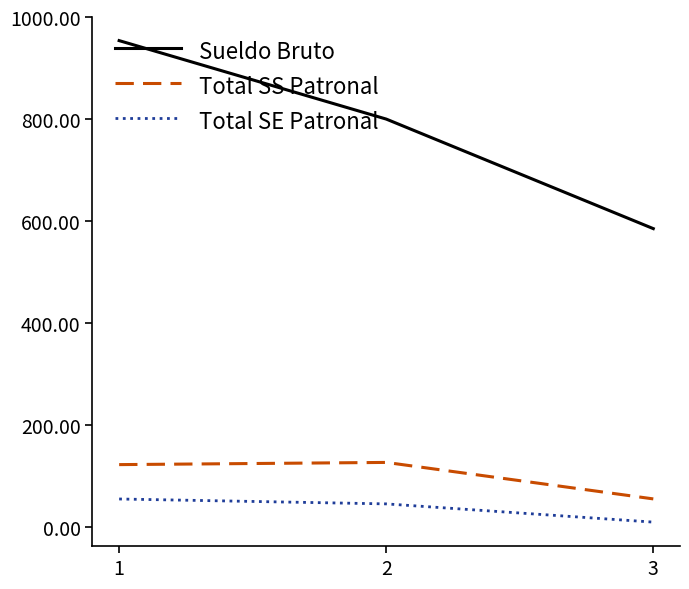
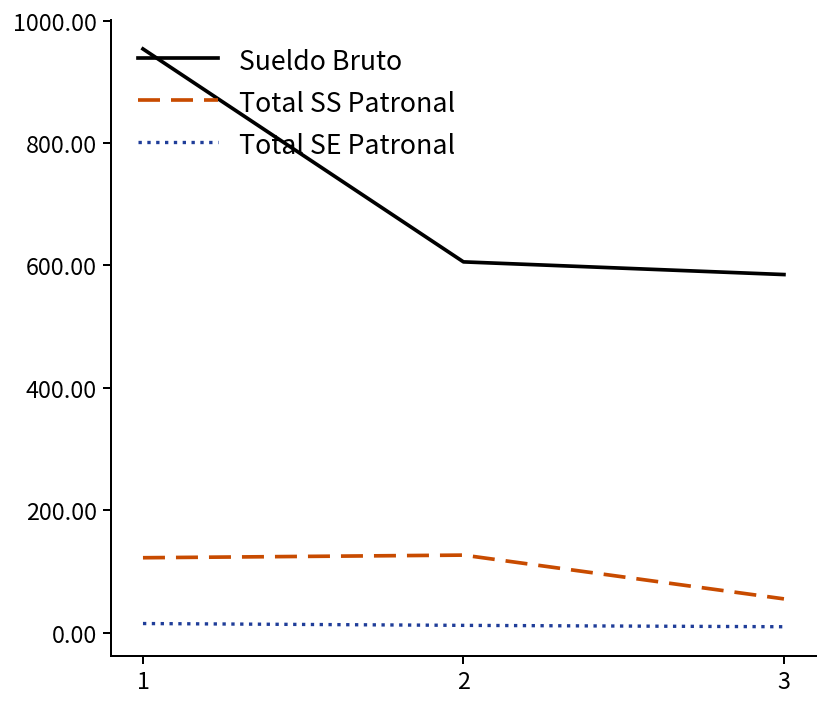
Total SE Patronal, 1: 60 -> 20
Sueldo Bruto, 2: 800 -> 610
Total SE Patronal, 2: 50 -> 10
